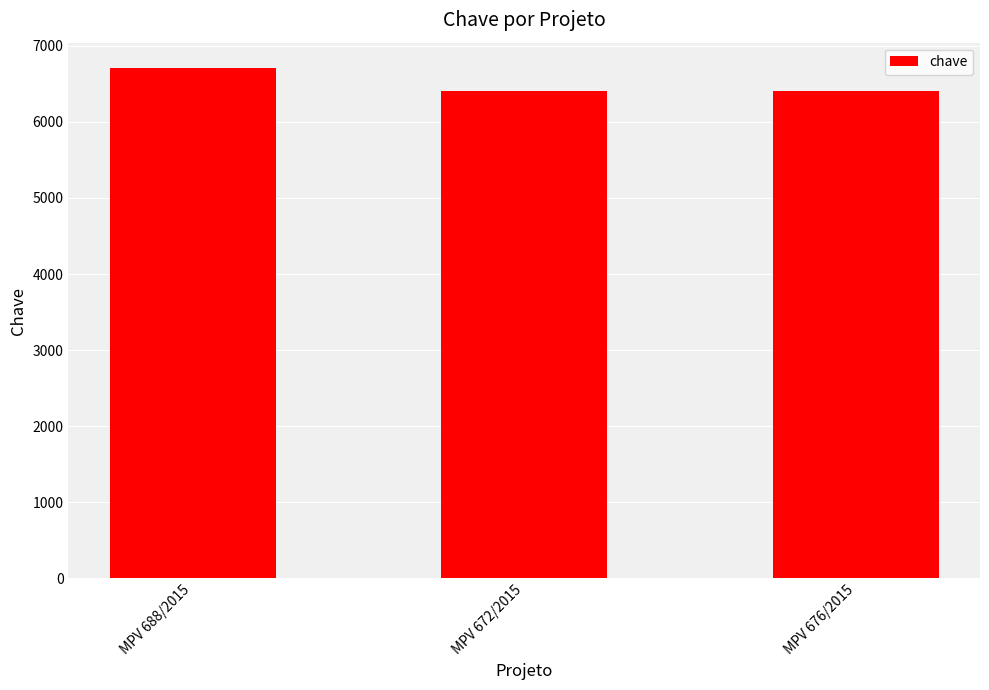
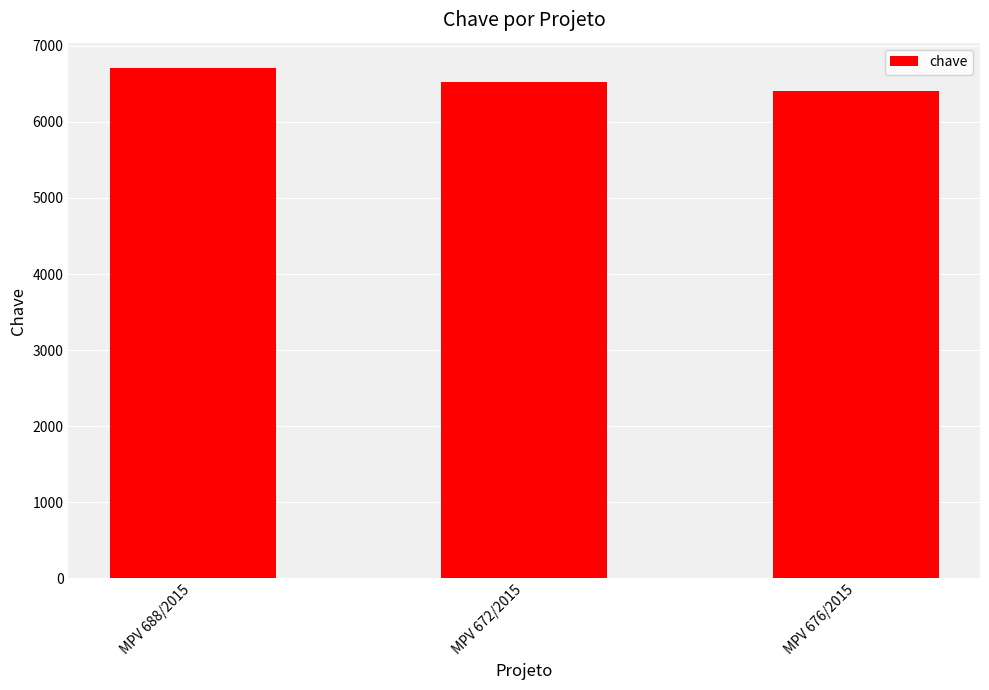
MPV 672/2015: 6400 -> 6500
